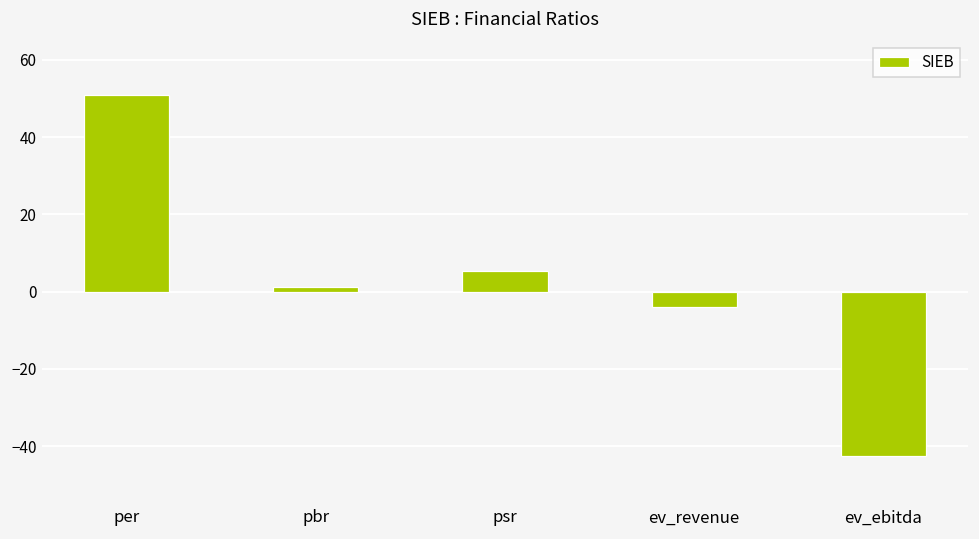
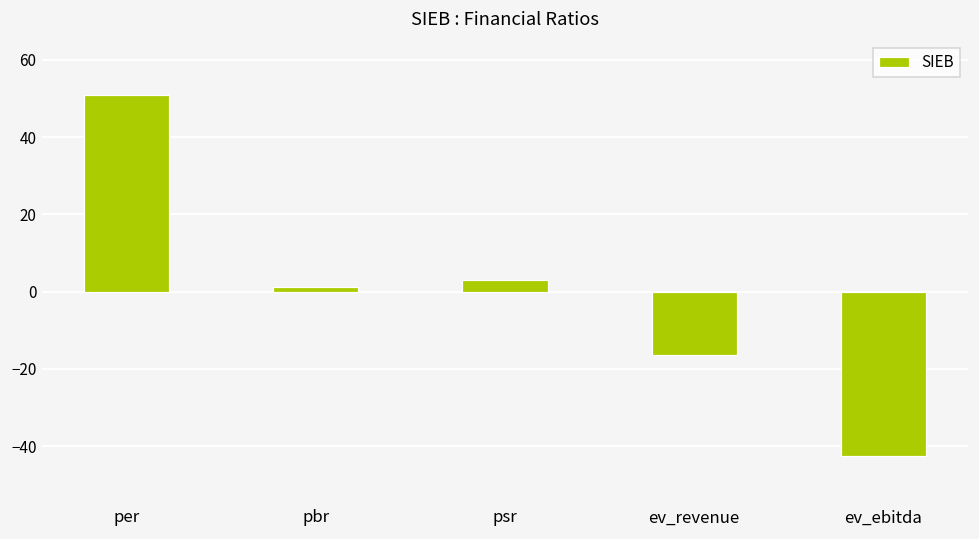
psr: 5 -> 3
ev_revenue: -4 -> -17
